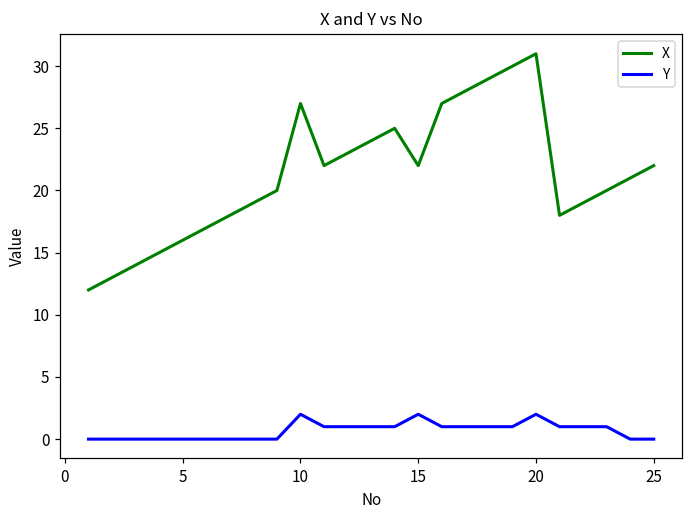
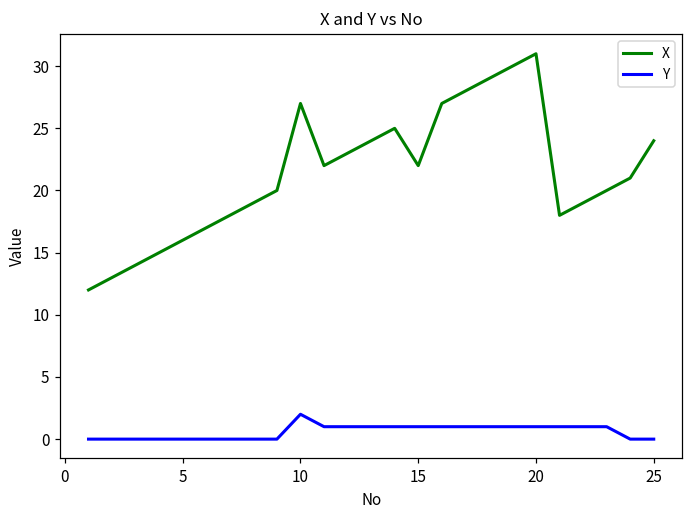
Y, 15: 2 -> 1
Y, 20: 2 -> 1
X, 25: 22 -> 24
